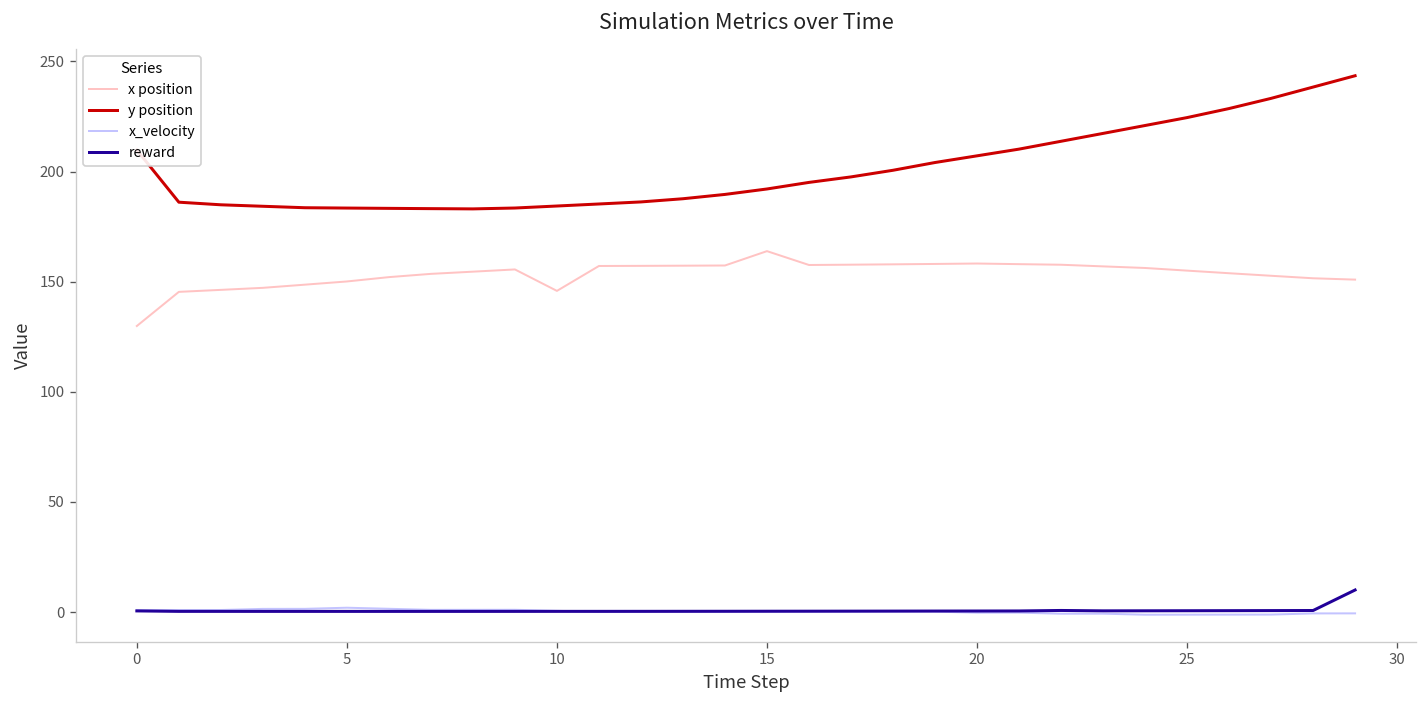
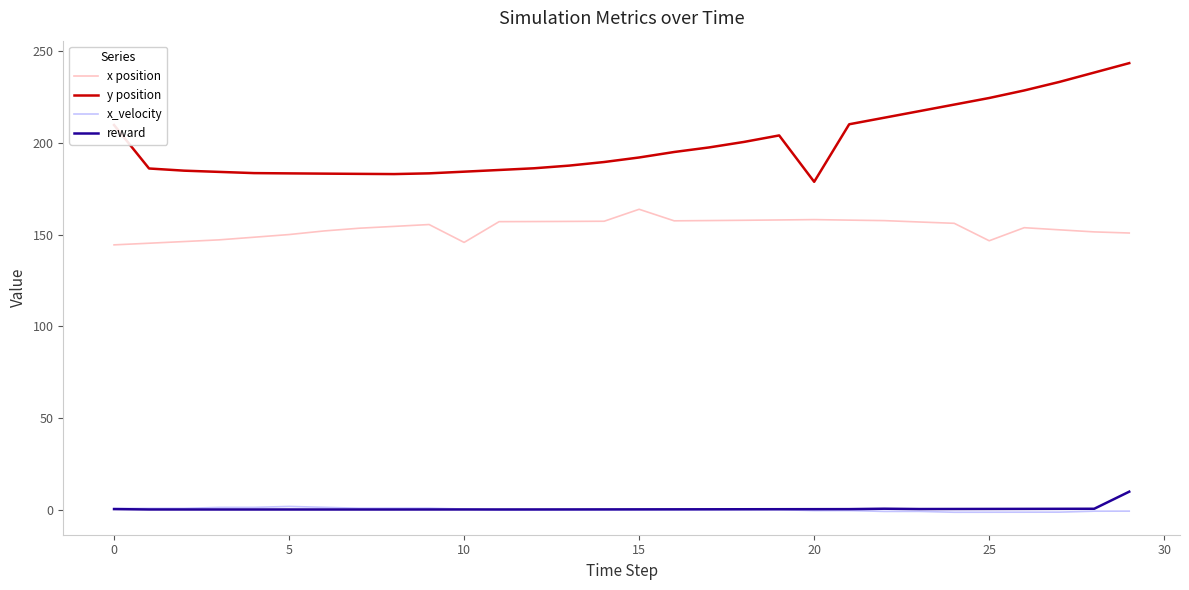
x position, 0: 130 -> 144
y position, 20: 207 -> 179
x position, 25: 155 -> 147
